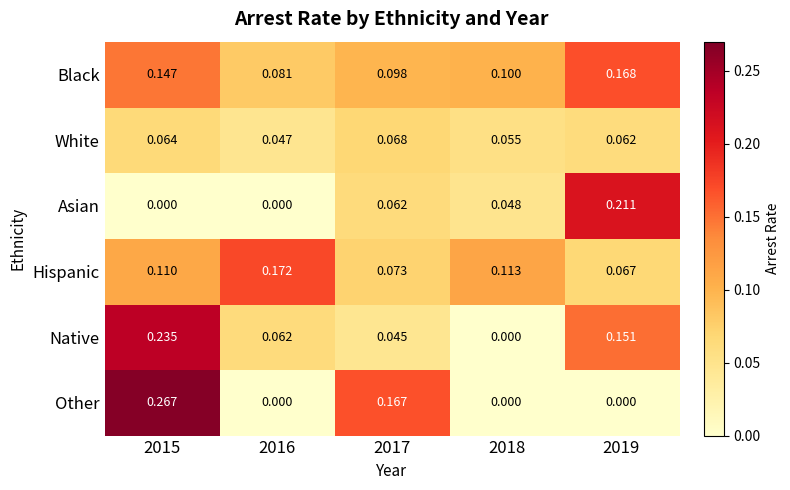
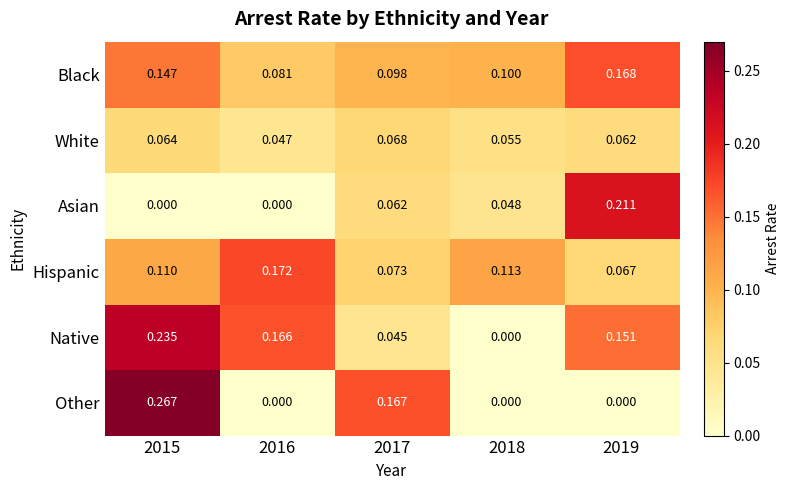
Native, 2016: 0.062 -> 0.166
